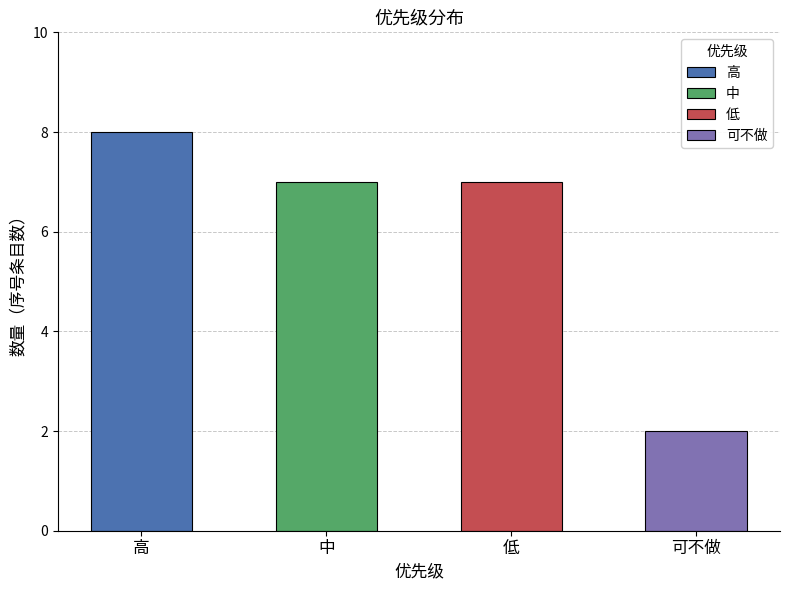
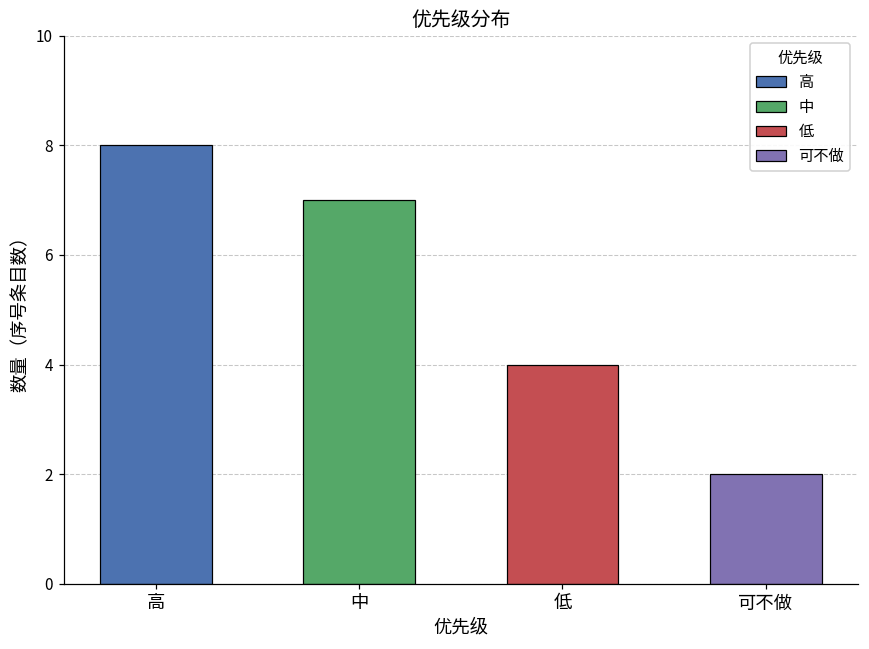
低: 7 -> 4
